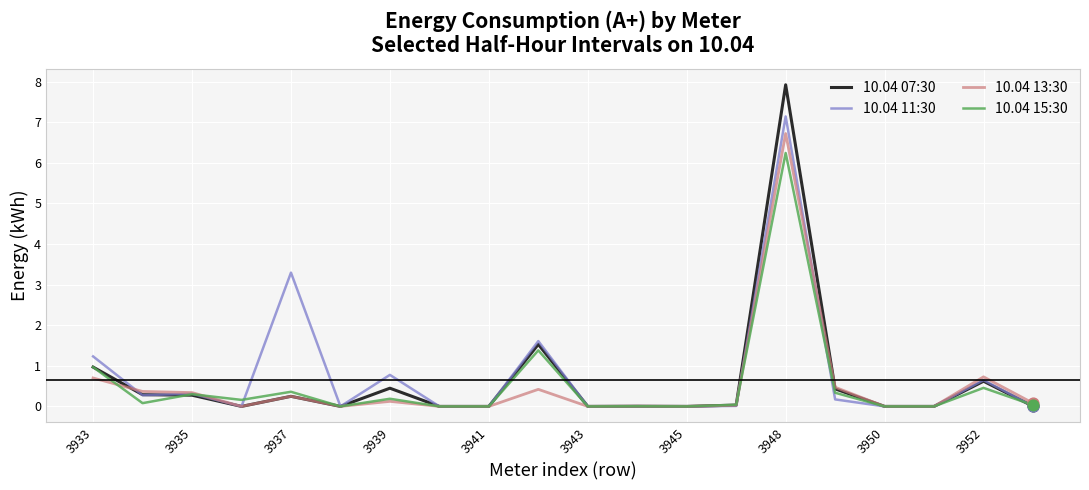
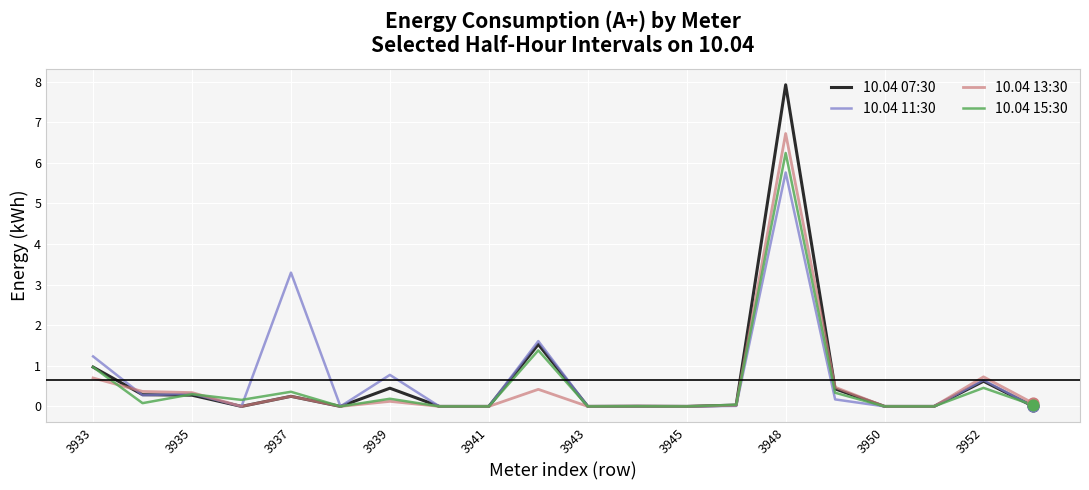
10.04 11:30, 3948: 7.1 -> 5.8
